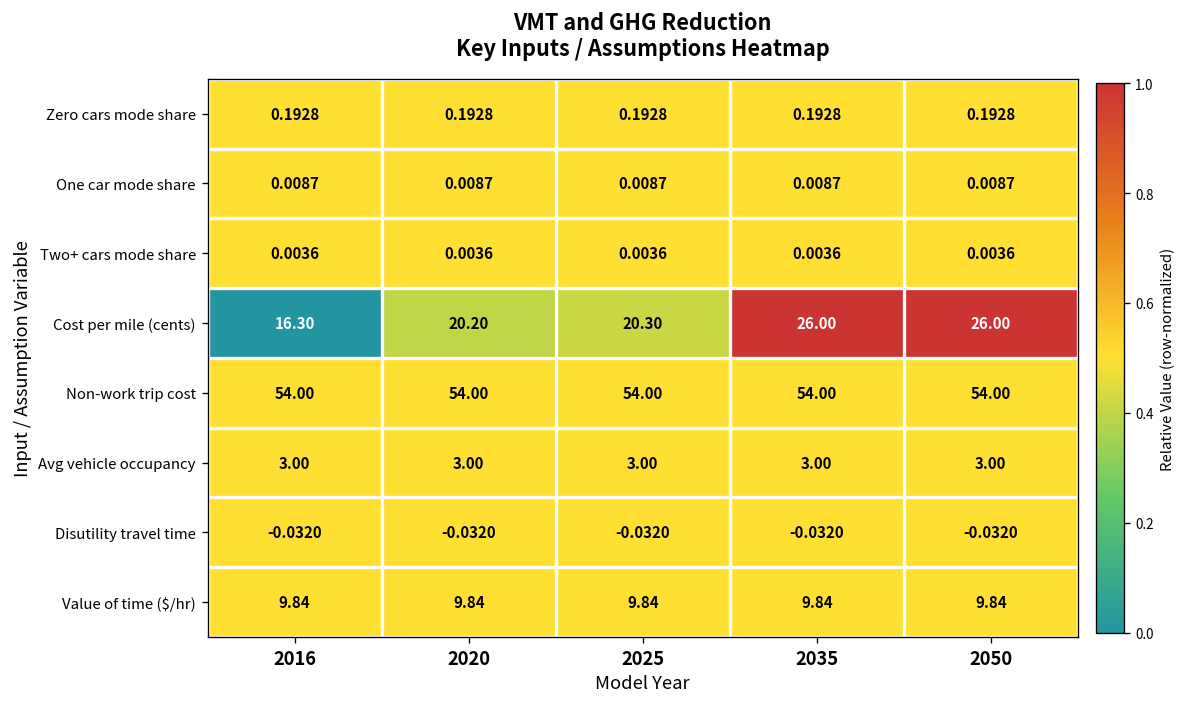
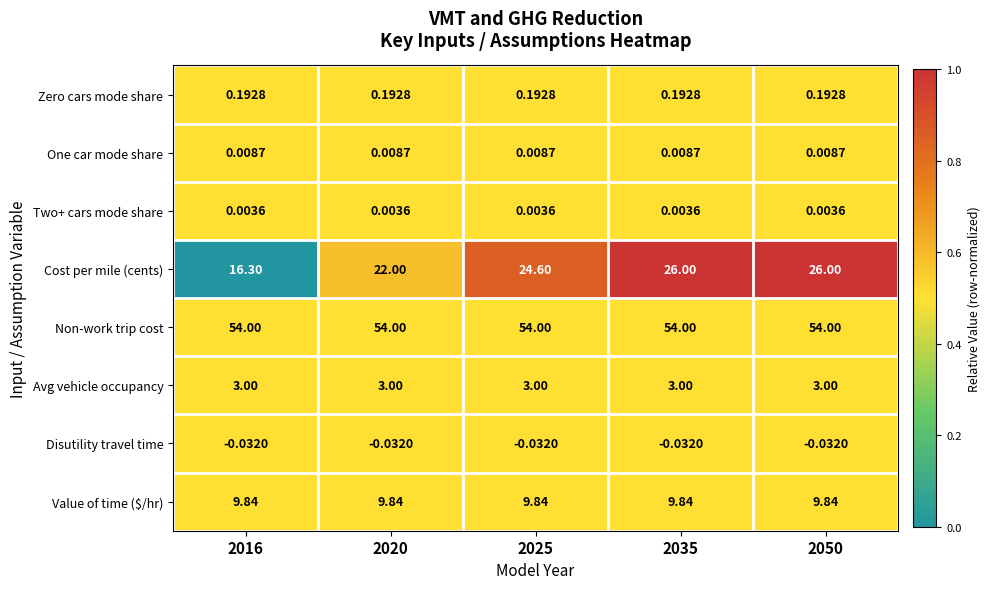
Cost per mile (cents), 2020: 20.20 -> 22.00
Cost per mile (cents), 2025: 20.30 -> 24.60
